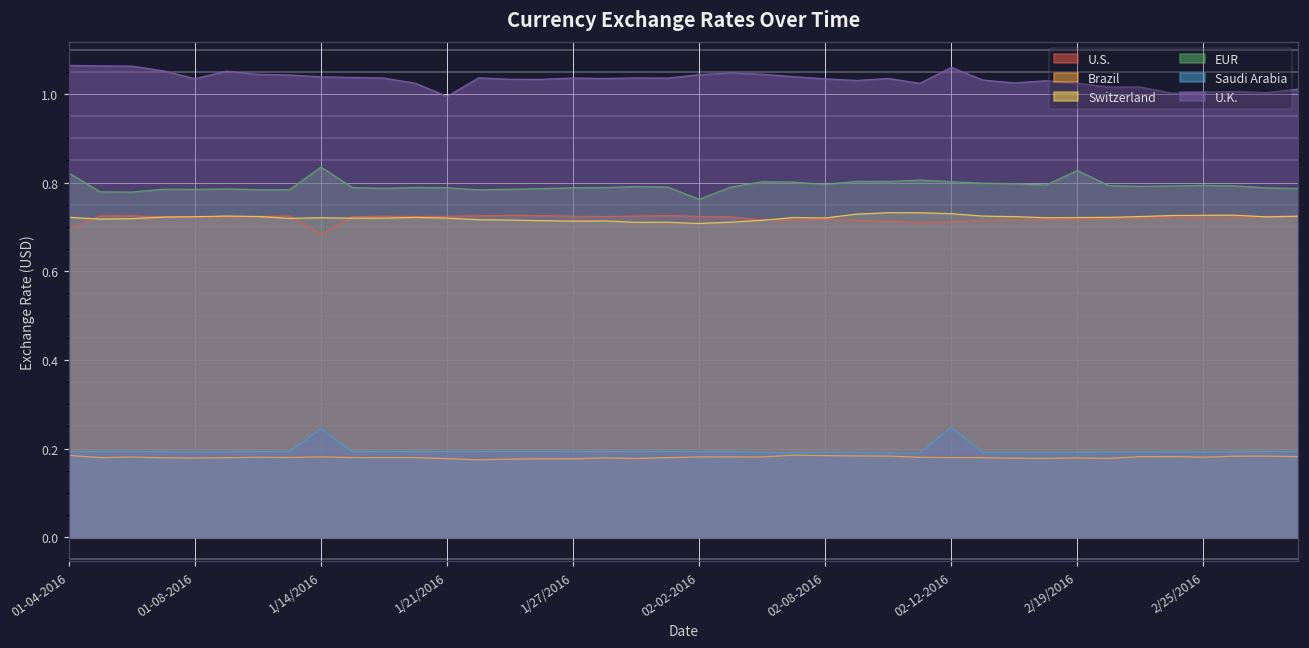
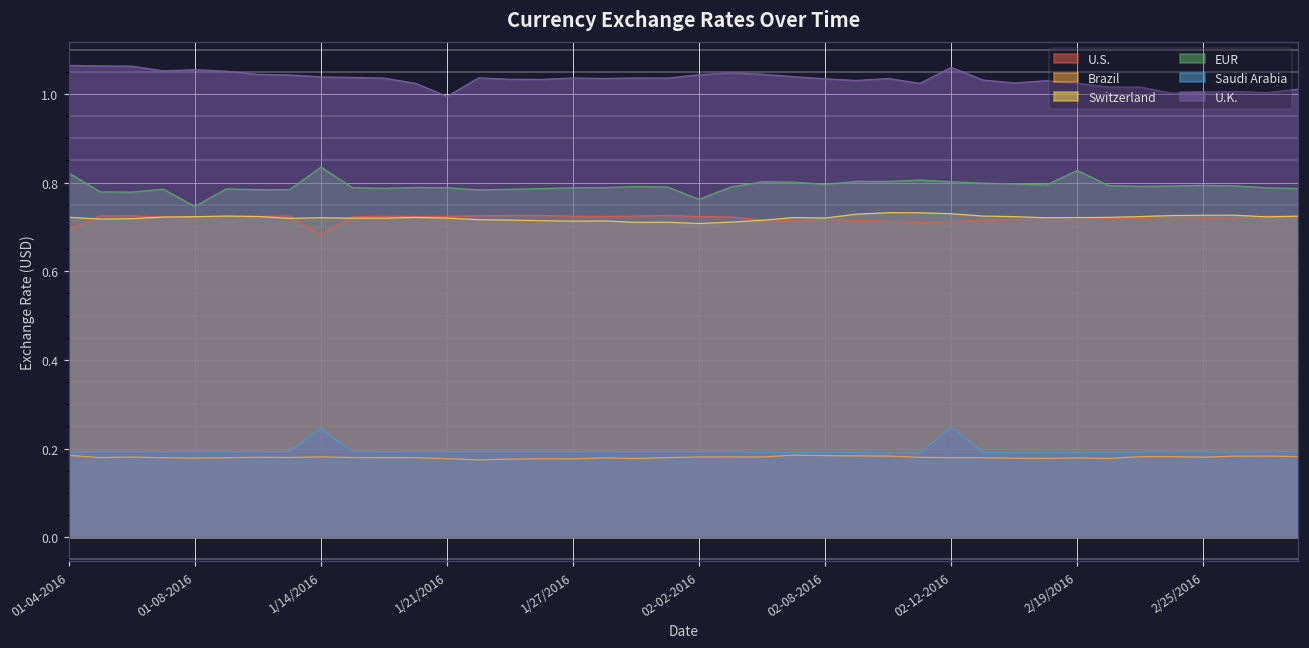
EUR, 01-08-2016: 0.78 -> 0.75
U.K., 01-08-2016: 1.03 -> 1.05
